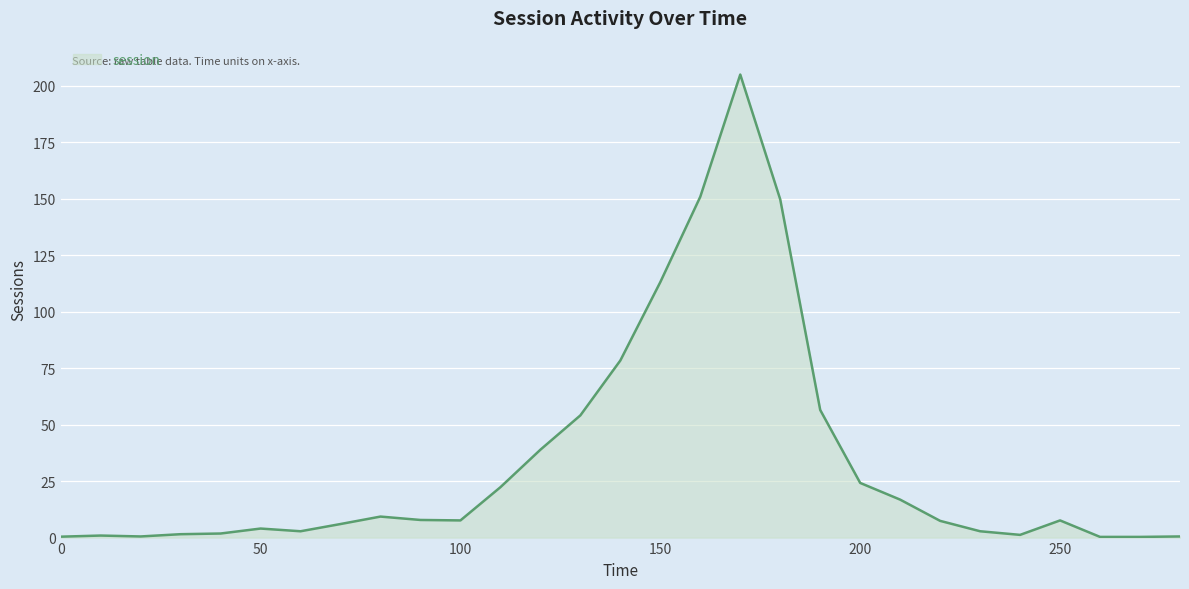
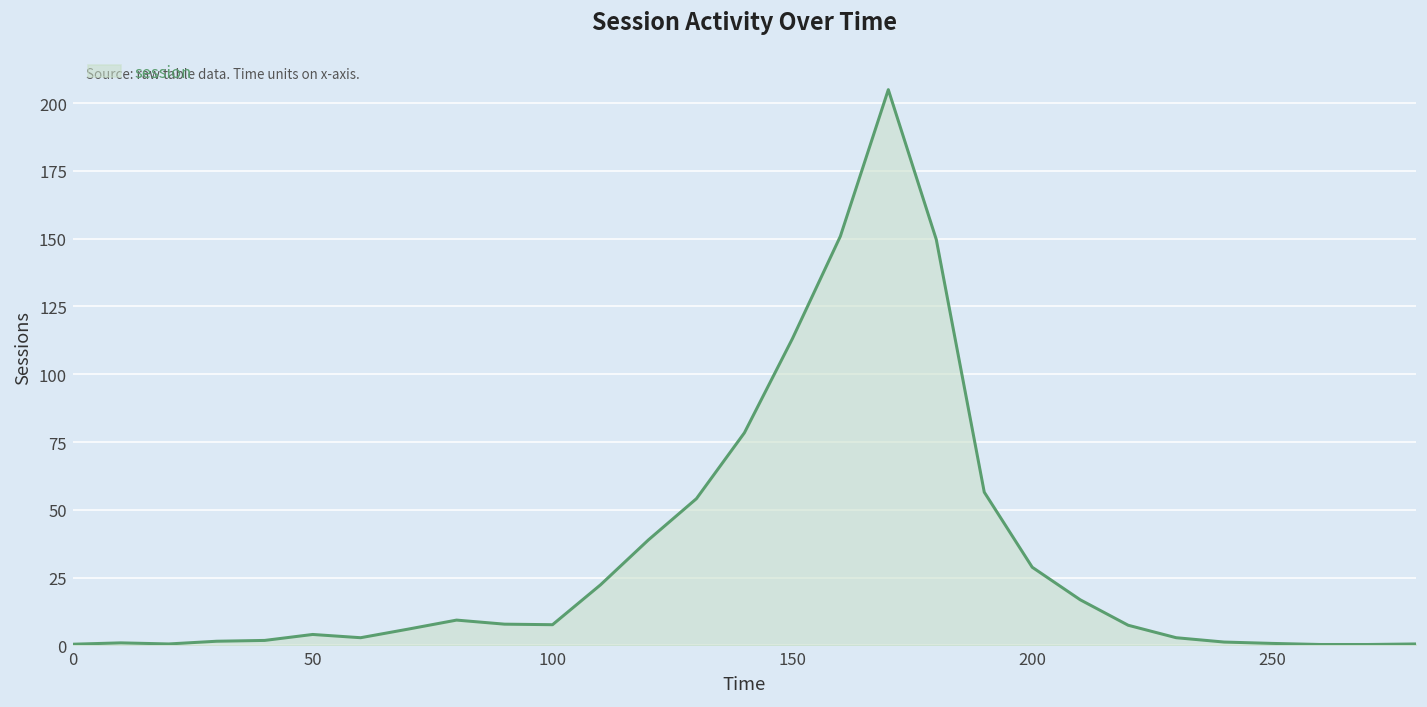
200: 24 -> 29
250: 8 -> 1
